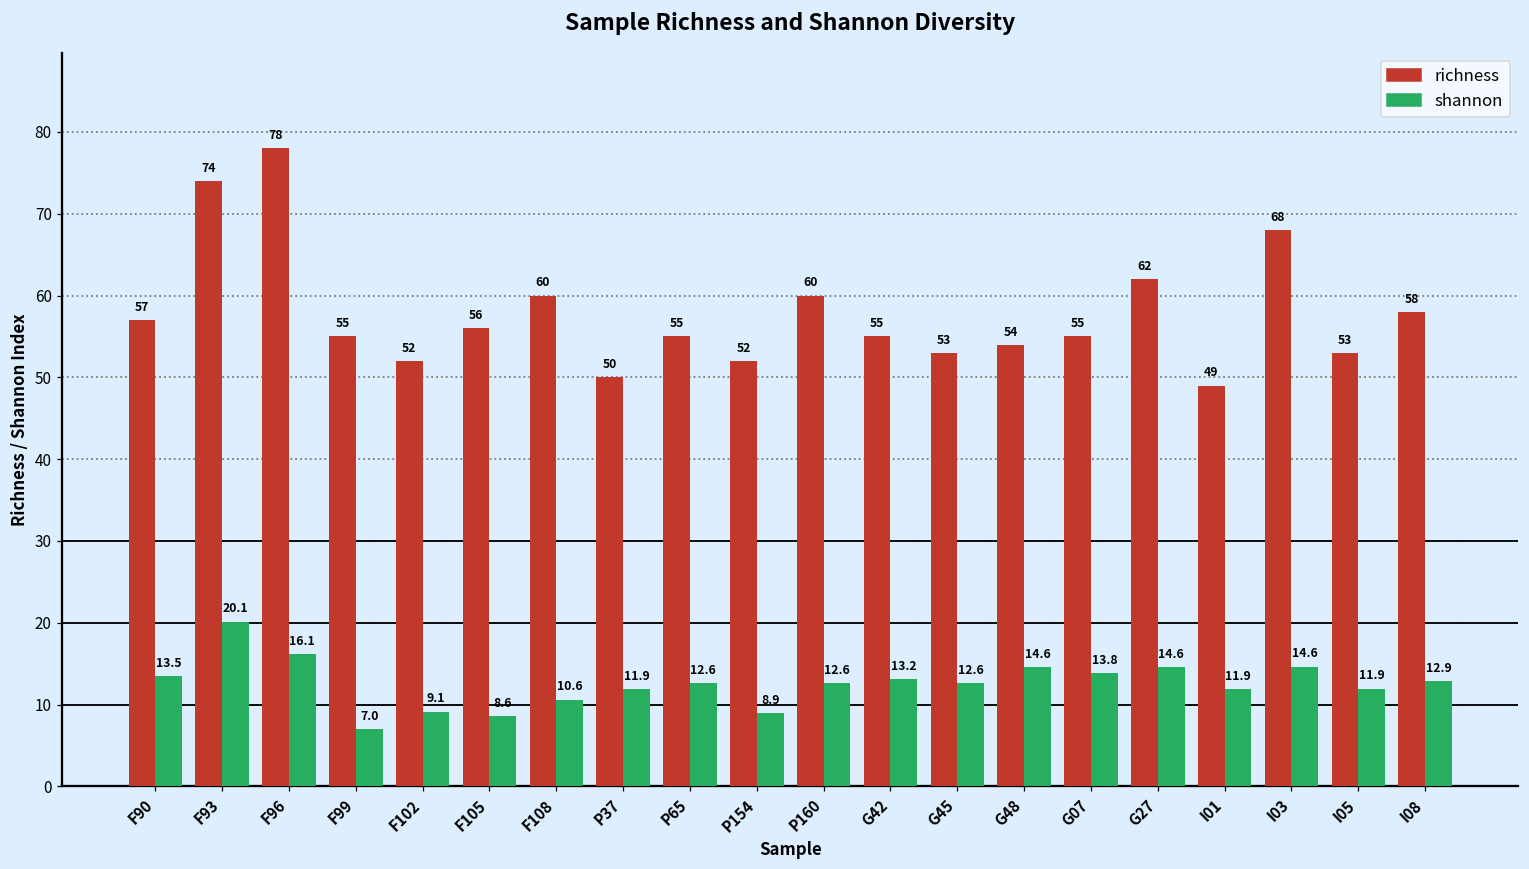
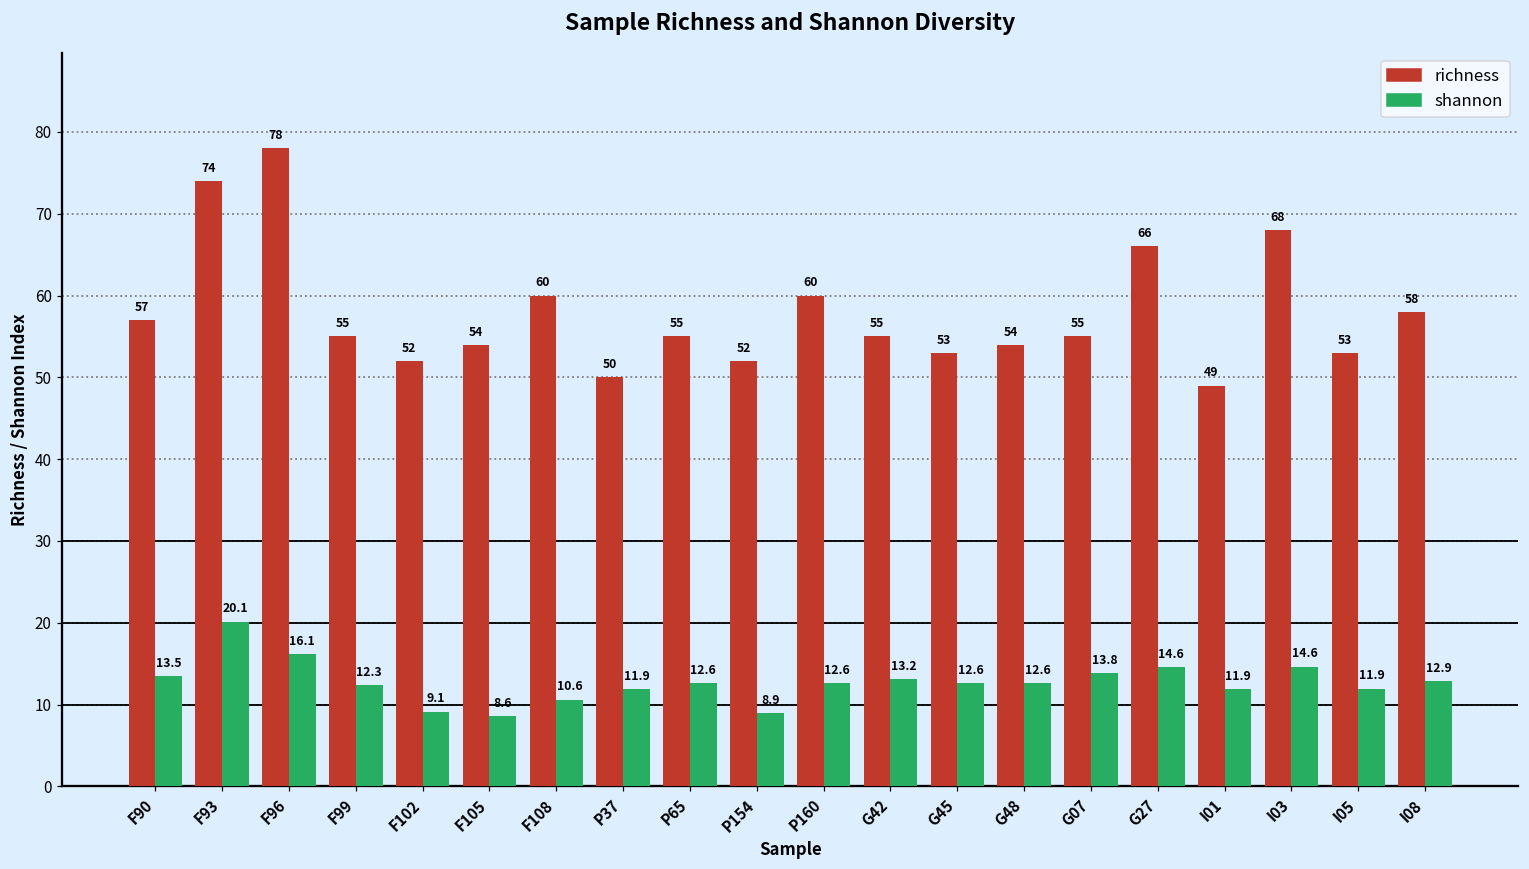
shannon, F99: 7.0 -> 12.3
richness, F105: 56 -> 54
shannon, G48: 14.6 -> 12.6
richness, G27: 62 -> 66
